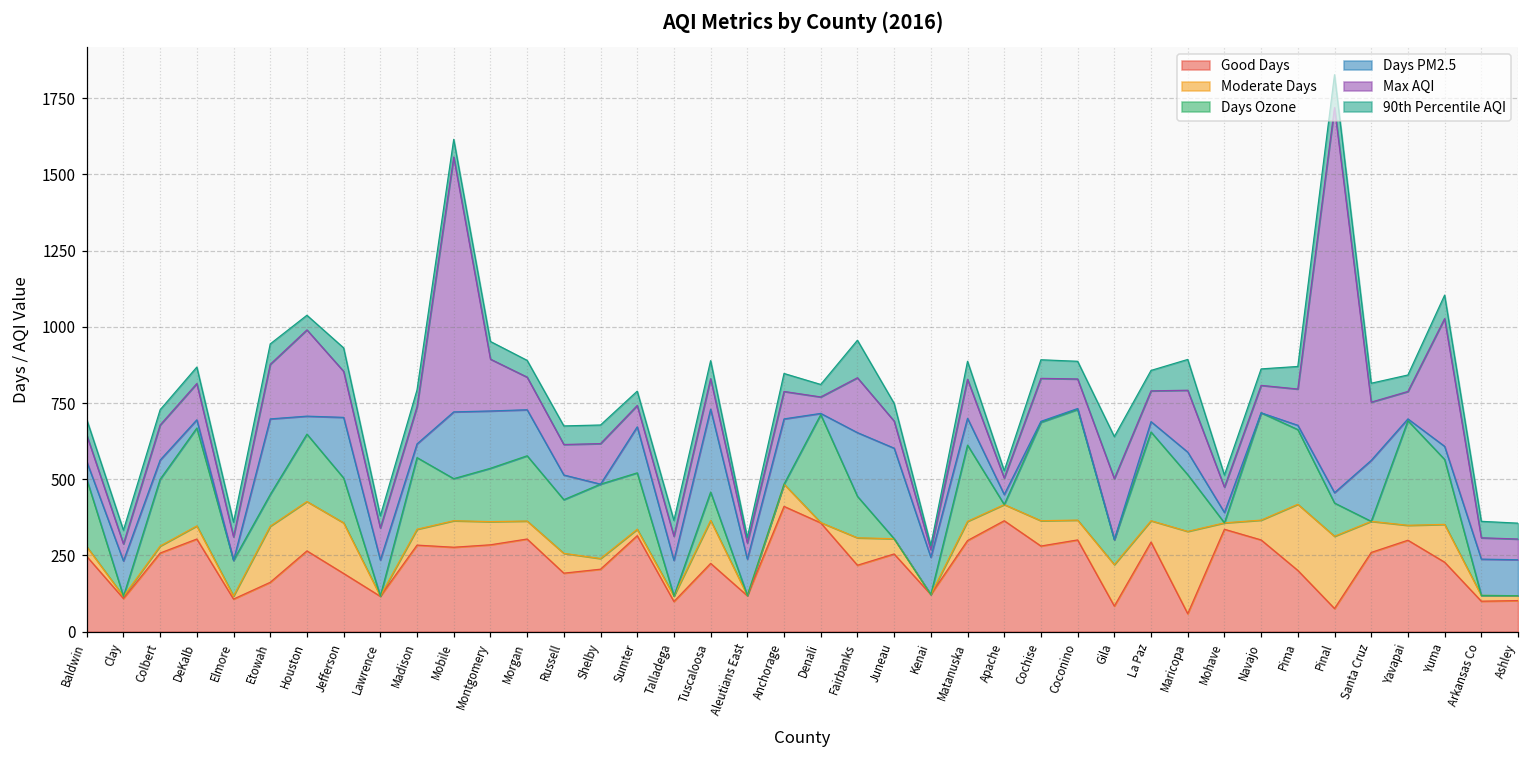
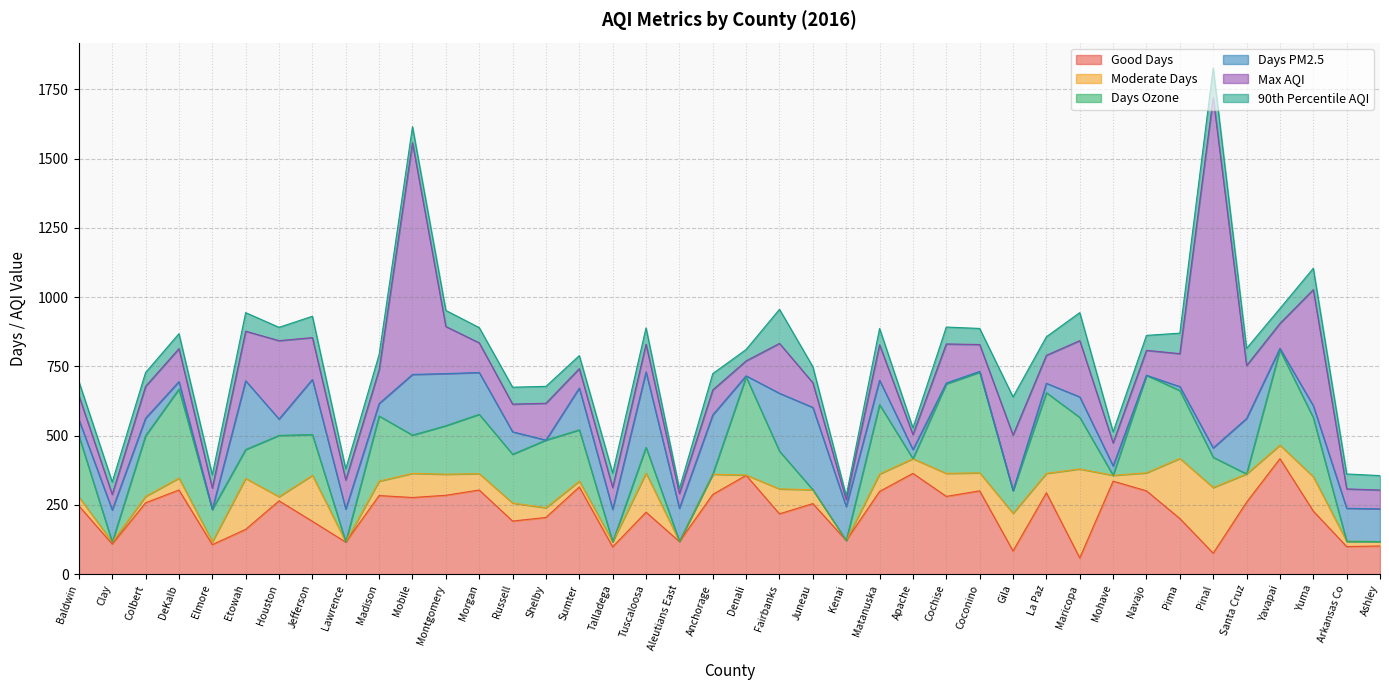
Moderate Days, Houston: 160 -> 20
Good Days, Anchorage: 410 -> 290
Moderate Days, Maricopa: 270 -> 320
Good Days, Yavapai: 300 -> 420
